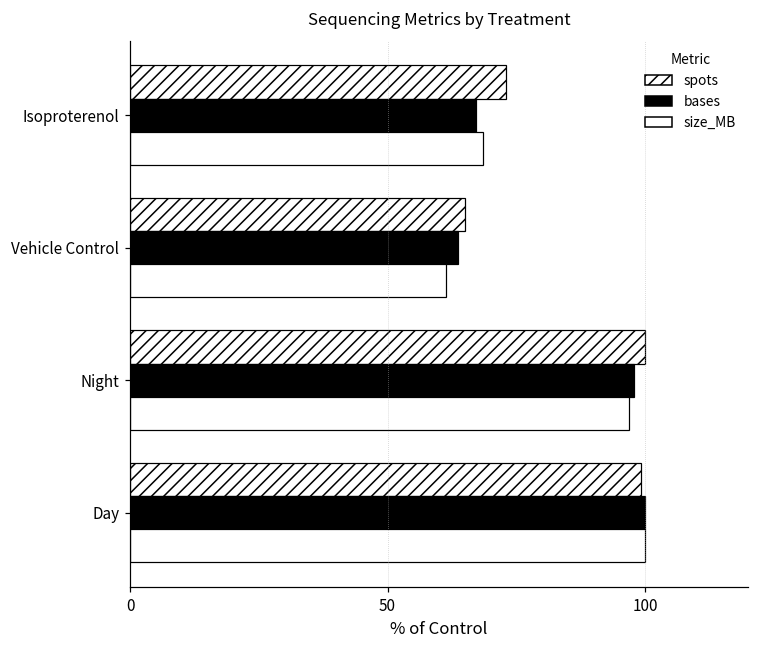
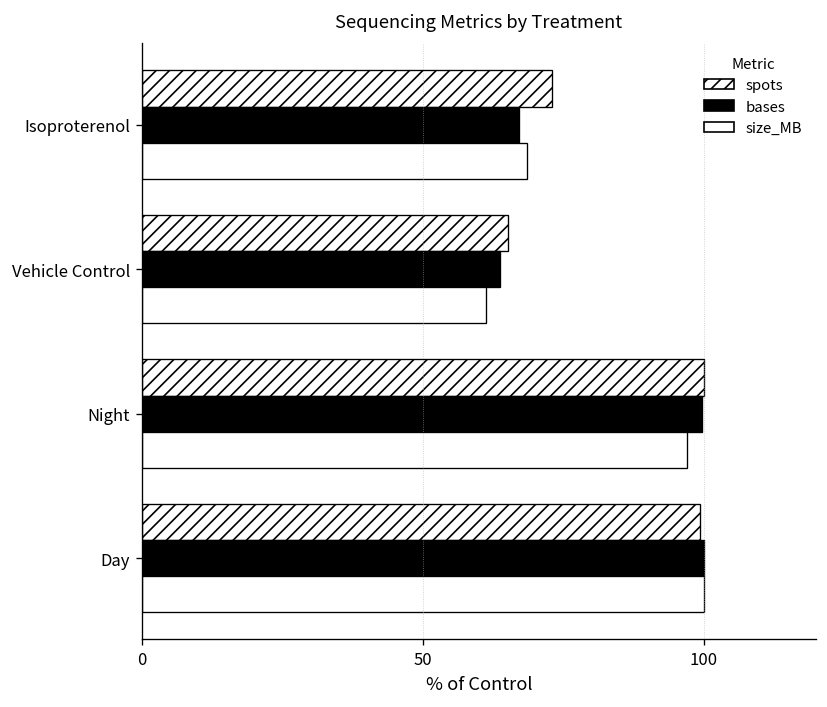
bases, Night: 98 -> 100
